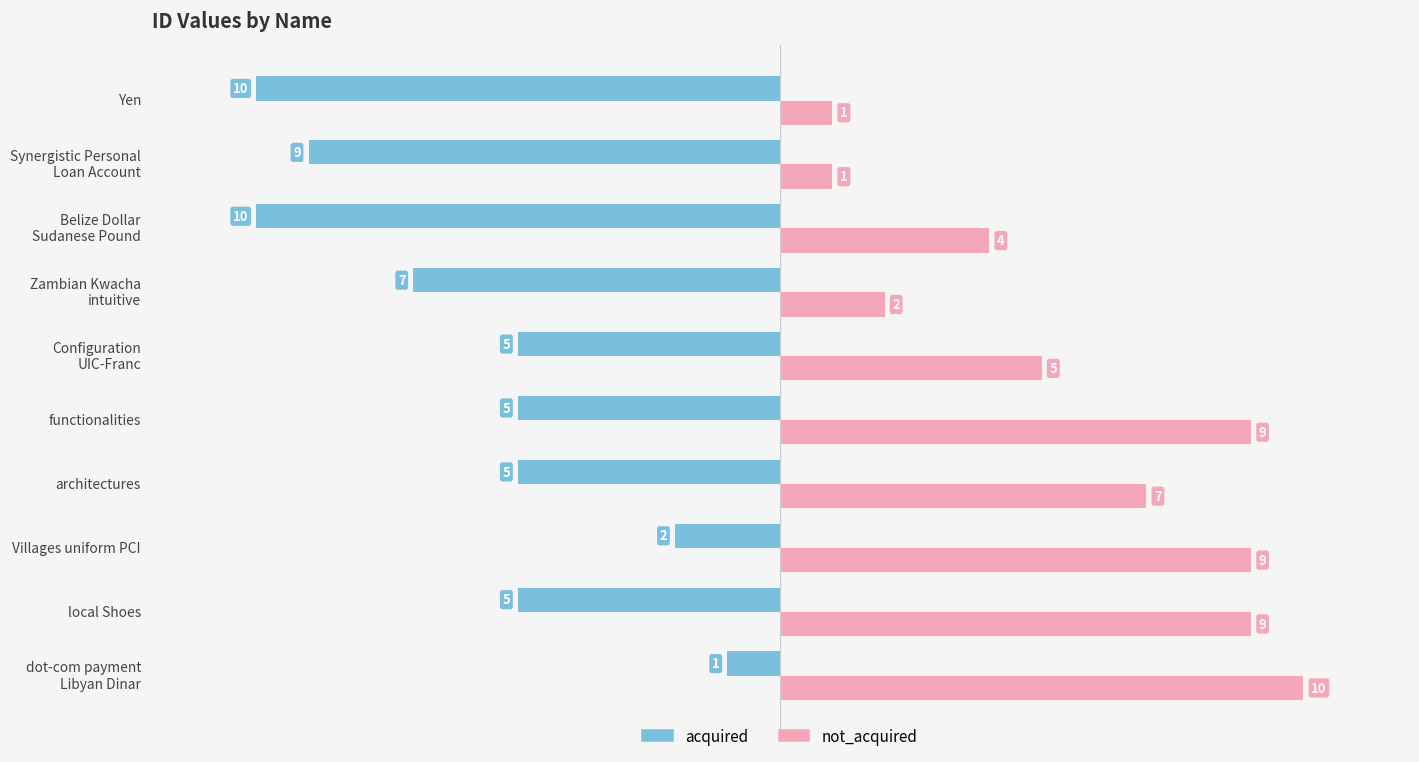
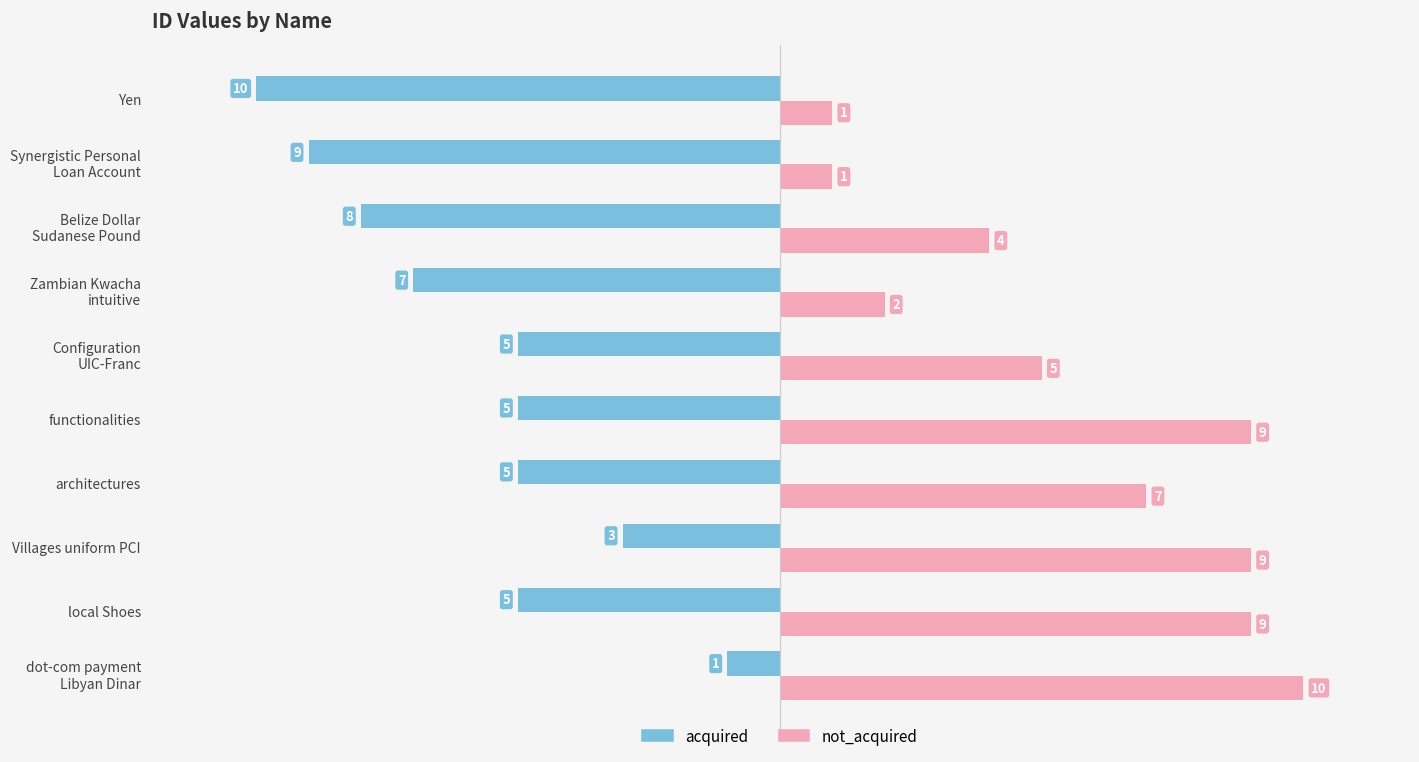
acquired, Belize Dollar Sudanese Pound: 10 -> 8
acquired, Villages uniform PCI: 2 -> 3
